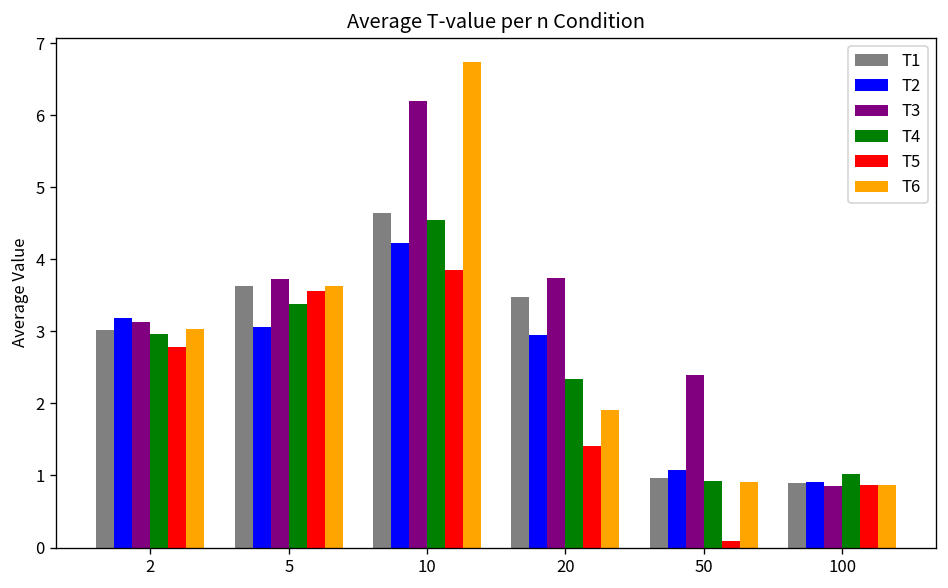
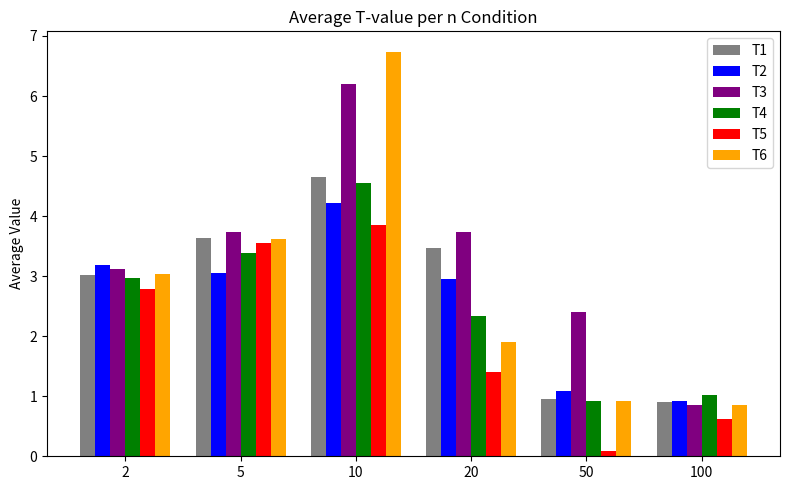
T5, 100: 0.9 -> 0.6
